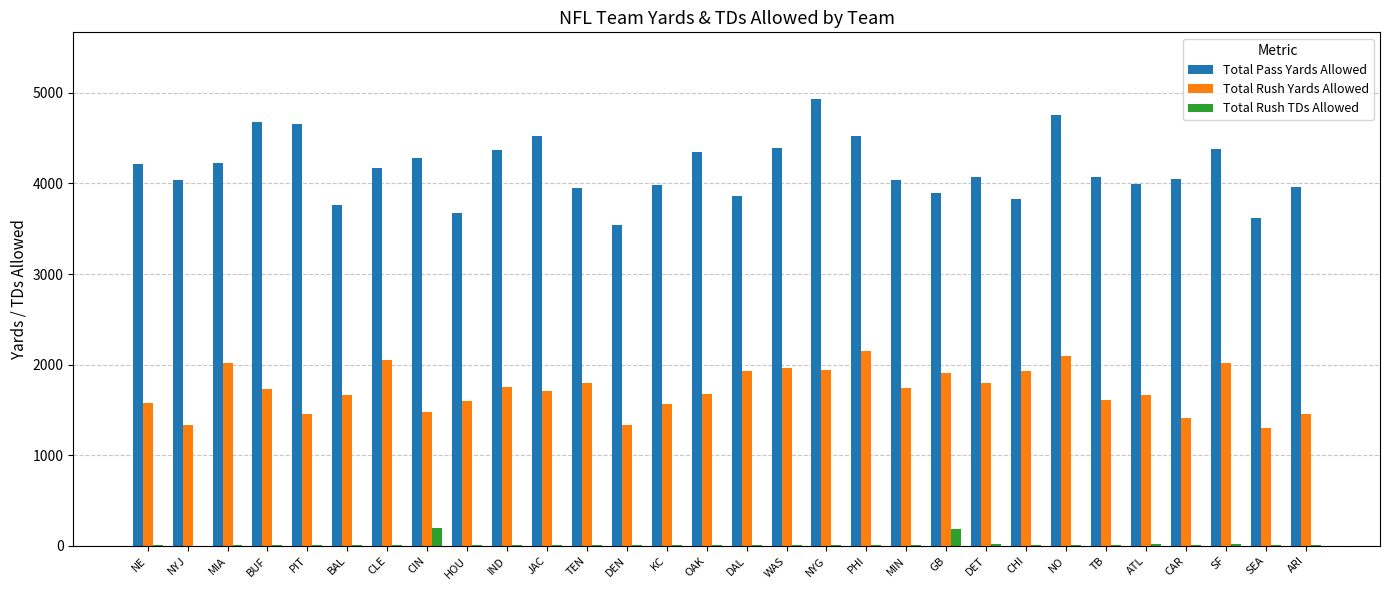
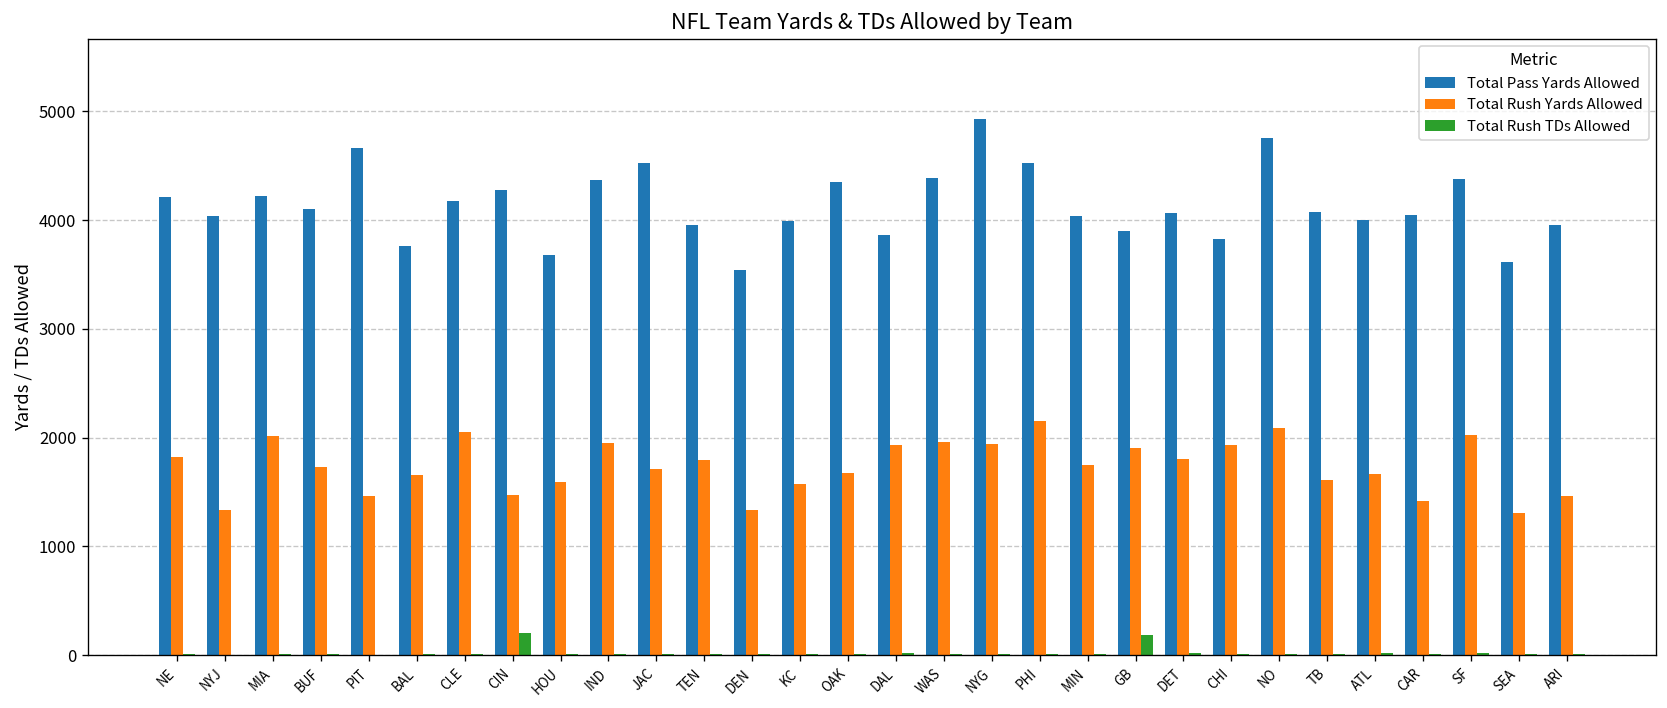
Total Rush Yards Allowed, NE: 1600 -> 1800
Total Pass Yards Allowed, BUF: 4700 -> 4100
Total Rush Yards Allowed, IND: 1800 -> 2000
